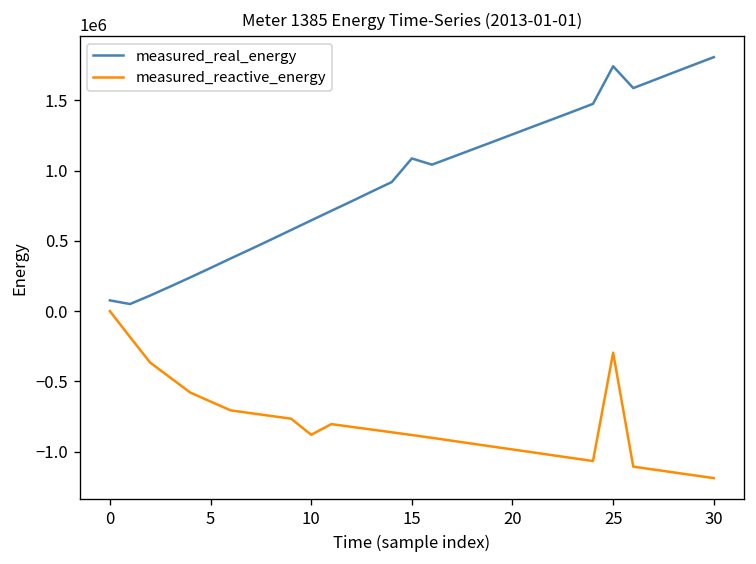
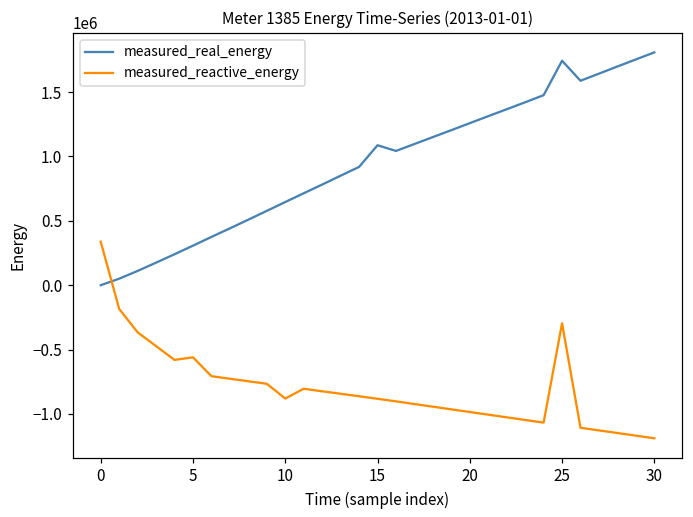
measured_real_energy, 0: 80000 -> 0
measured_reactive_energy, 0: 0 -> 340000
measured_reactive_energy, 5: -640000 -> -560000
